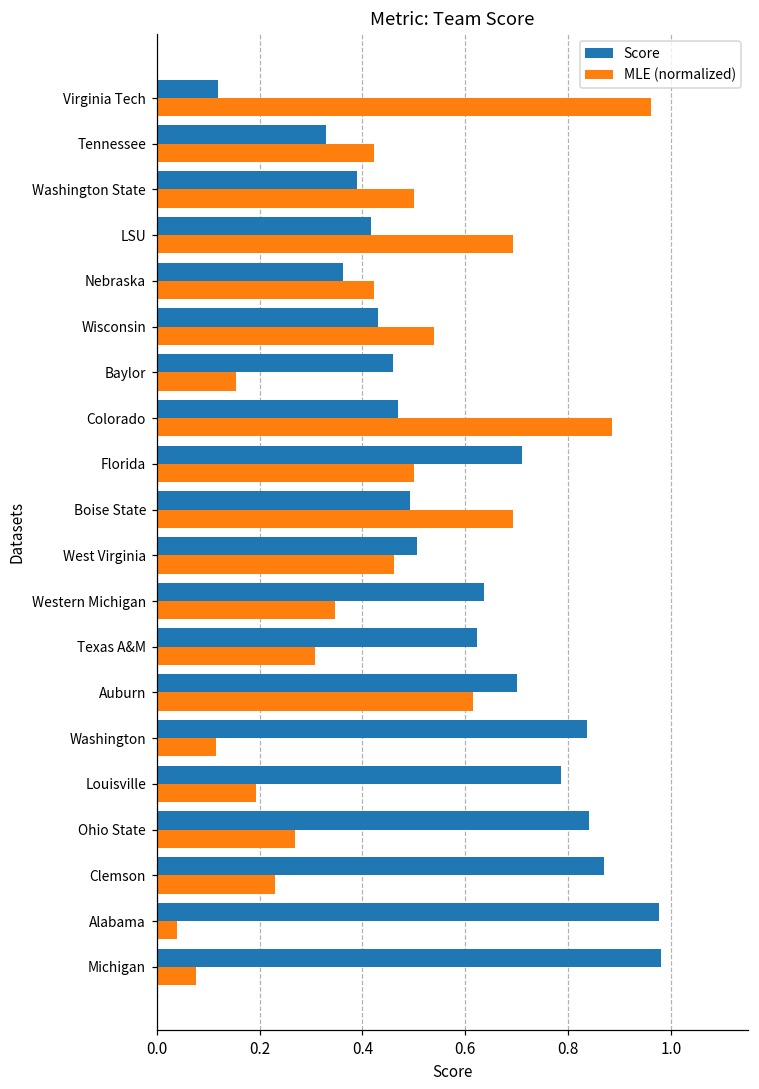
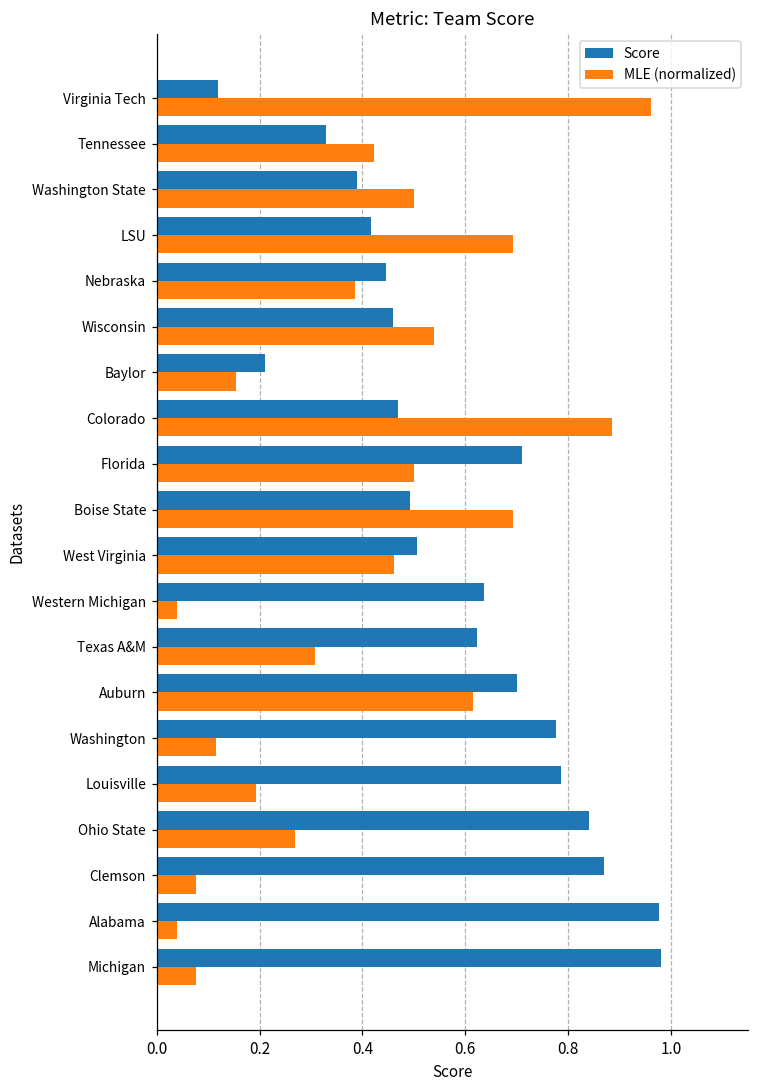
Score, Nebraska: 0.36 -> 0.45
MLE (normalized), Nebraska: 0.42 -> 0.38
Score, Wisconsin: 0.43 -> 0.46
Score, Baylor: 0.46 -> 0.21
MLE (normalized), Western Michigan: 0.35 -> 0.04
Score, Washington: 0.84 -> 0.78
MLE (normalized), Clemson: 0.23 -> 0.08
